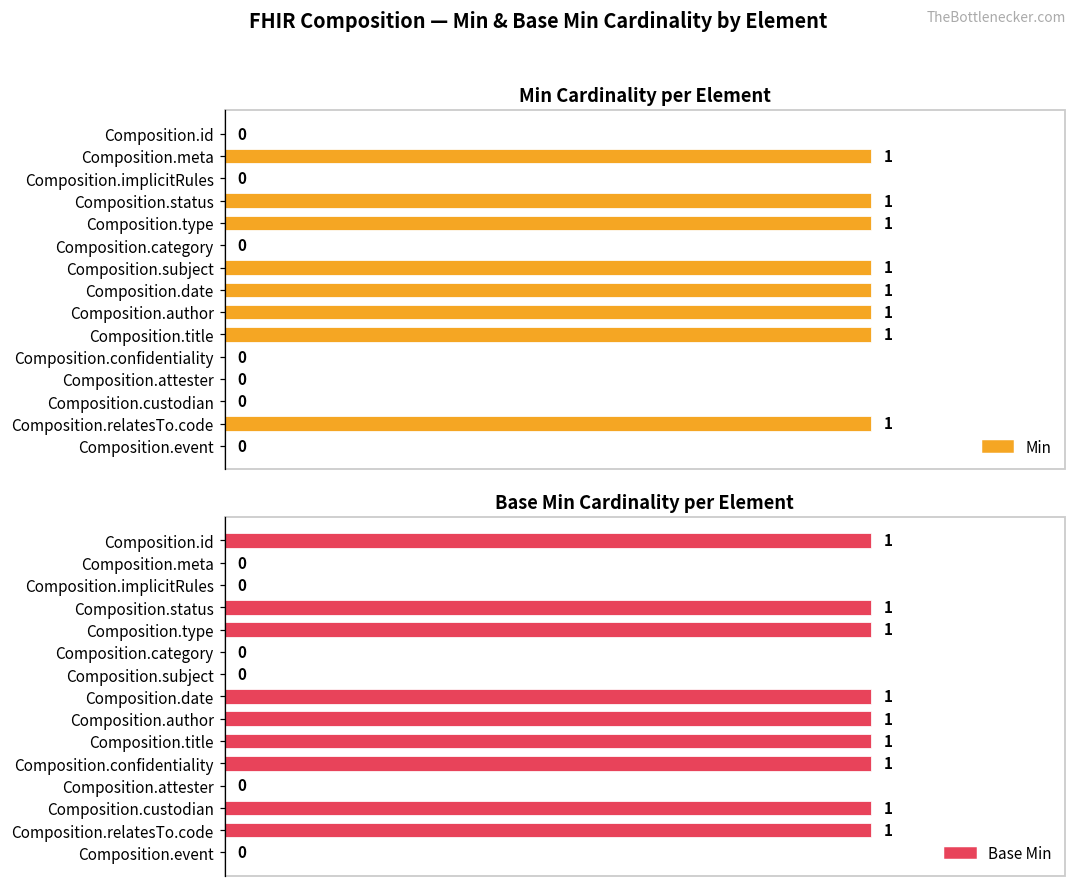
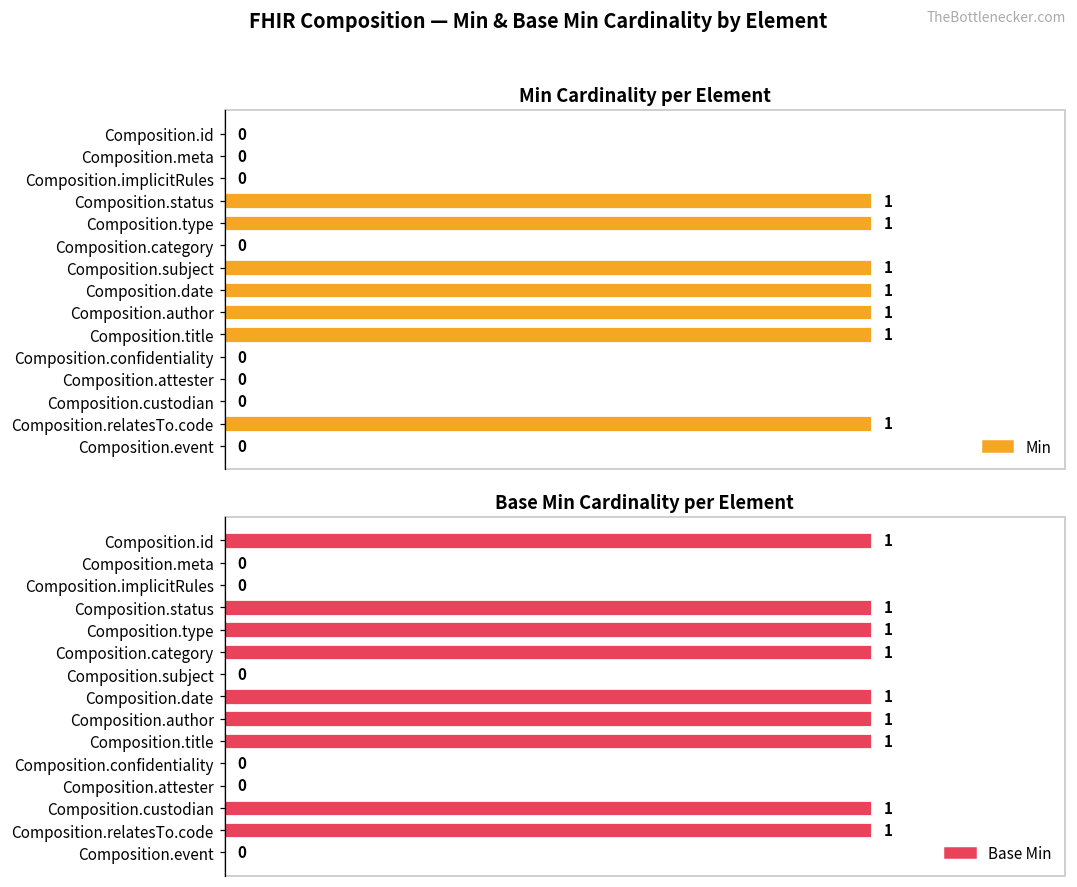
Min Cardinality per Element, Composition.meta: 1 -> 0
Base Min Cardinality per Element, Composition.category: 0 -> 1
Base Min Cardinality per Element, Composition.confidentiality: 1 -> 0
